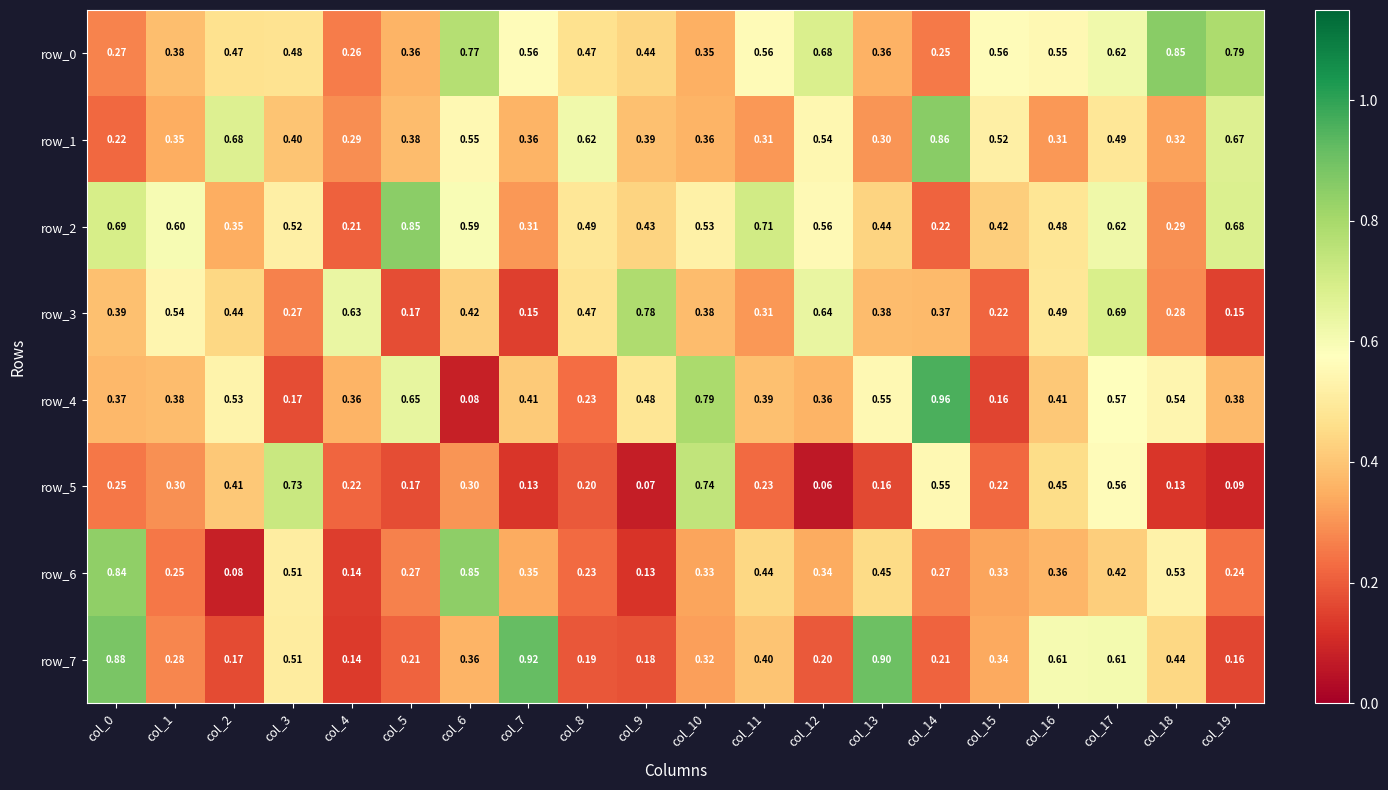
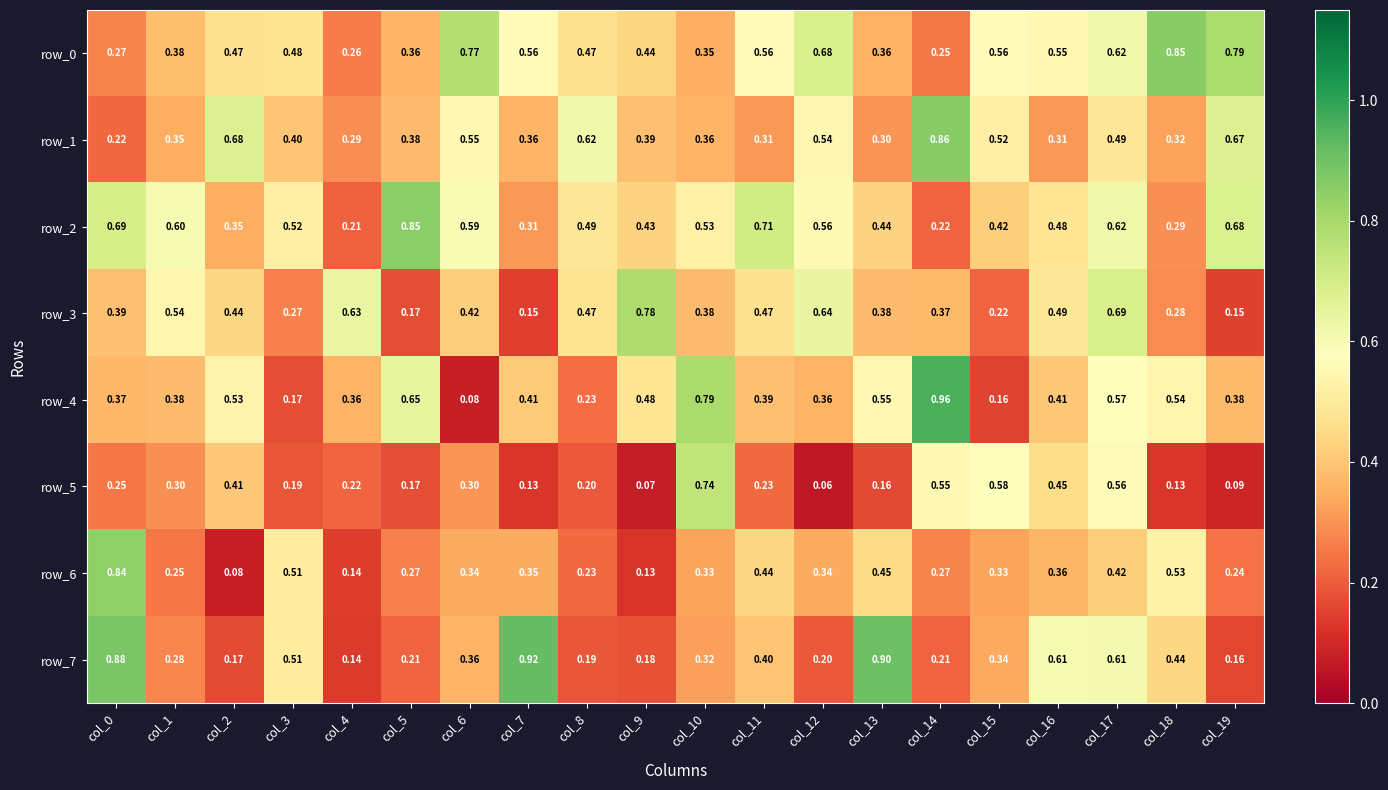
row_3, col_11: 0.31 -> 0.47
row_5, col_3: 0.73 -> 0.19
row_5, col_15: 0.22 -> 0.58
row_6, col_6: 0.85 -> 0.34
